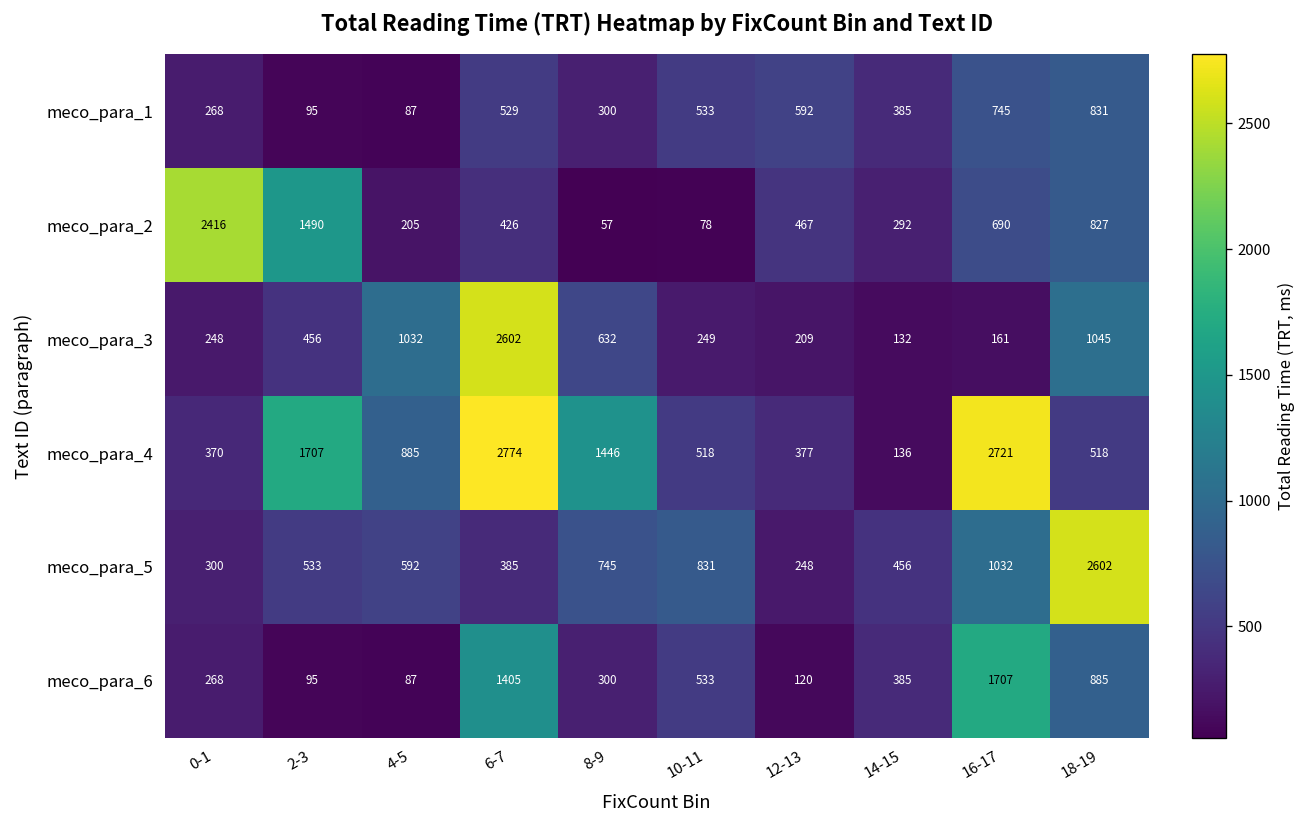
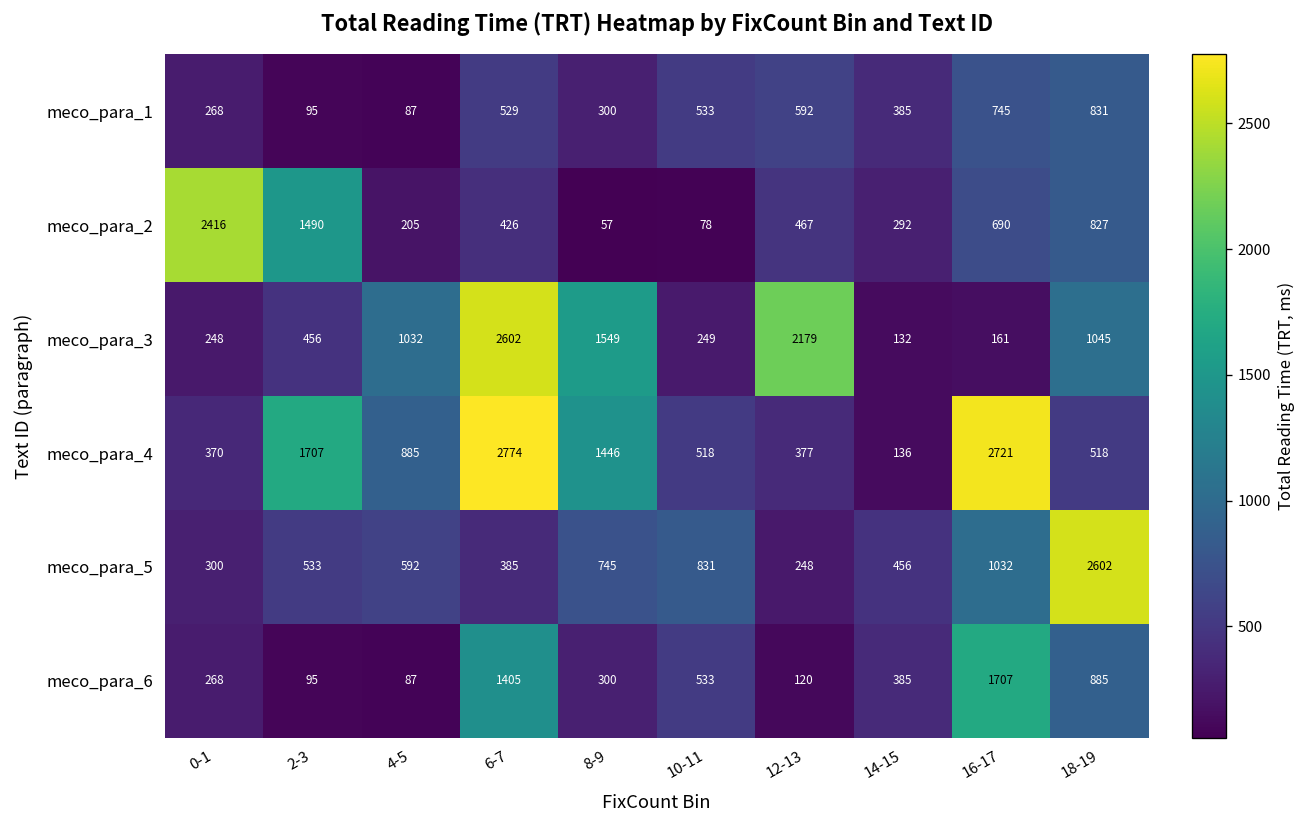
meco_para_3, 8-9: 632 -> 1549
meco_para_3, 12-13: 209 -> 2179
